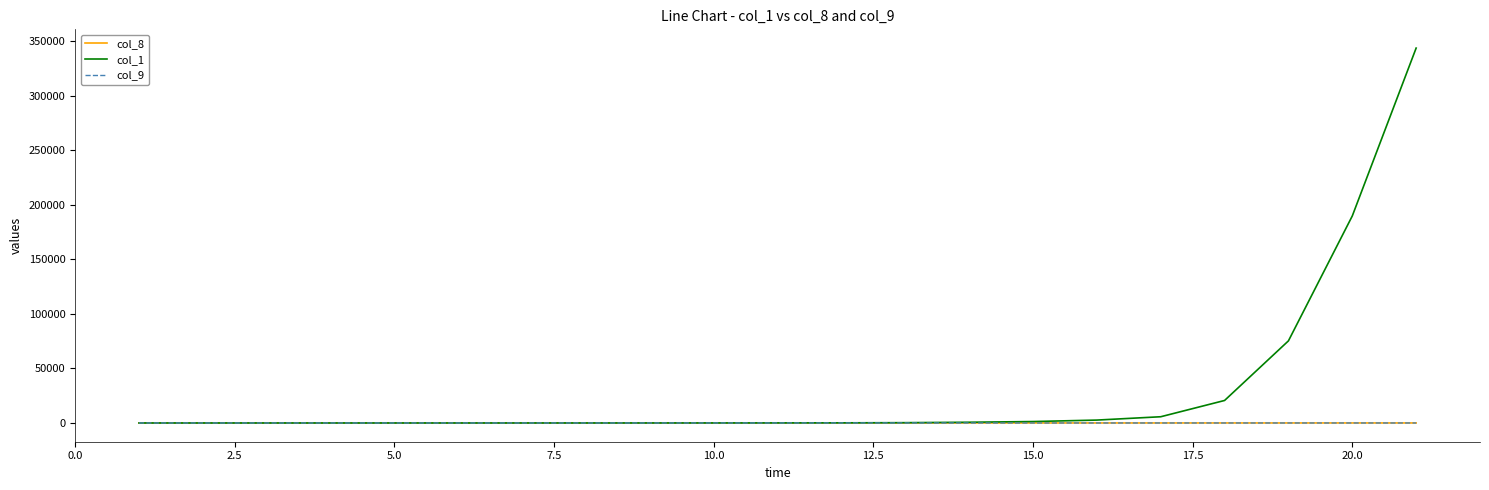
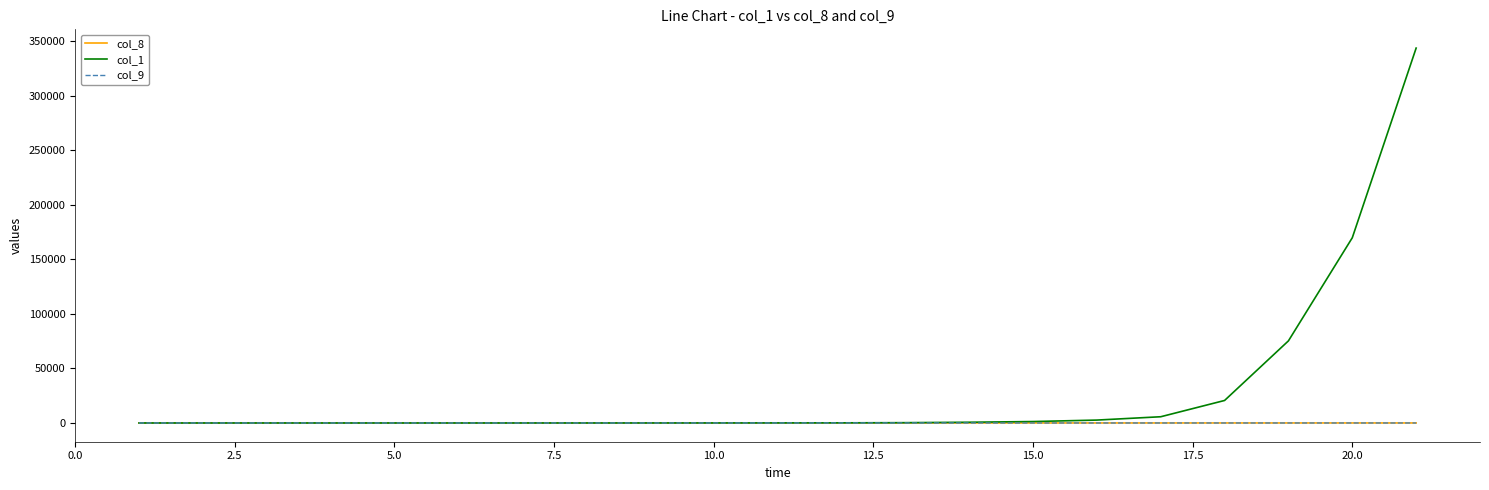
col_1, 20.0: 190000 -> 170000
